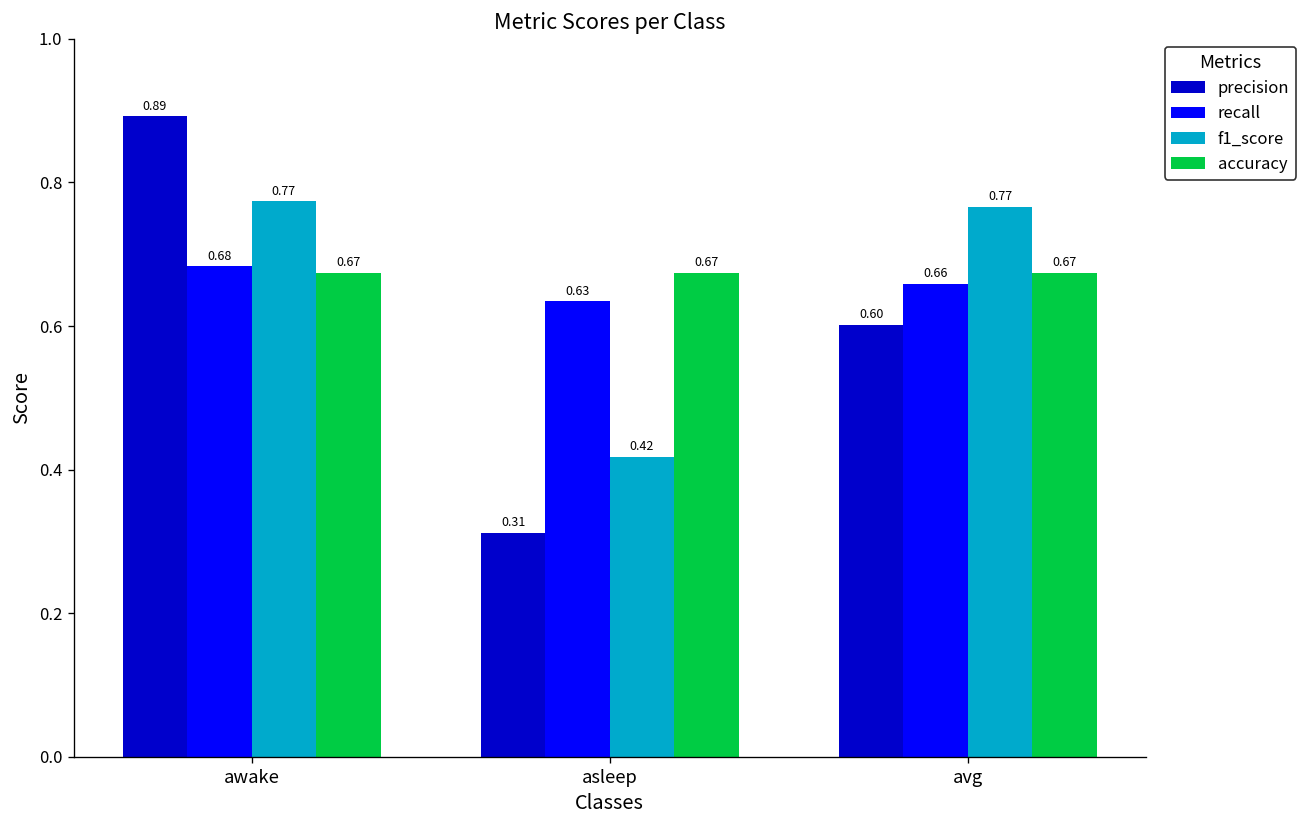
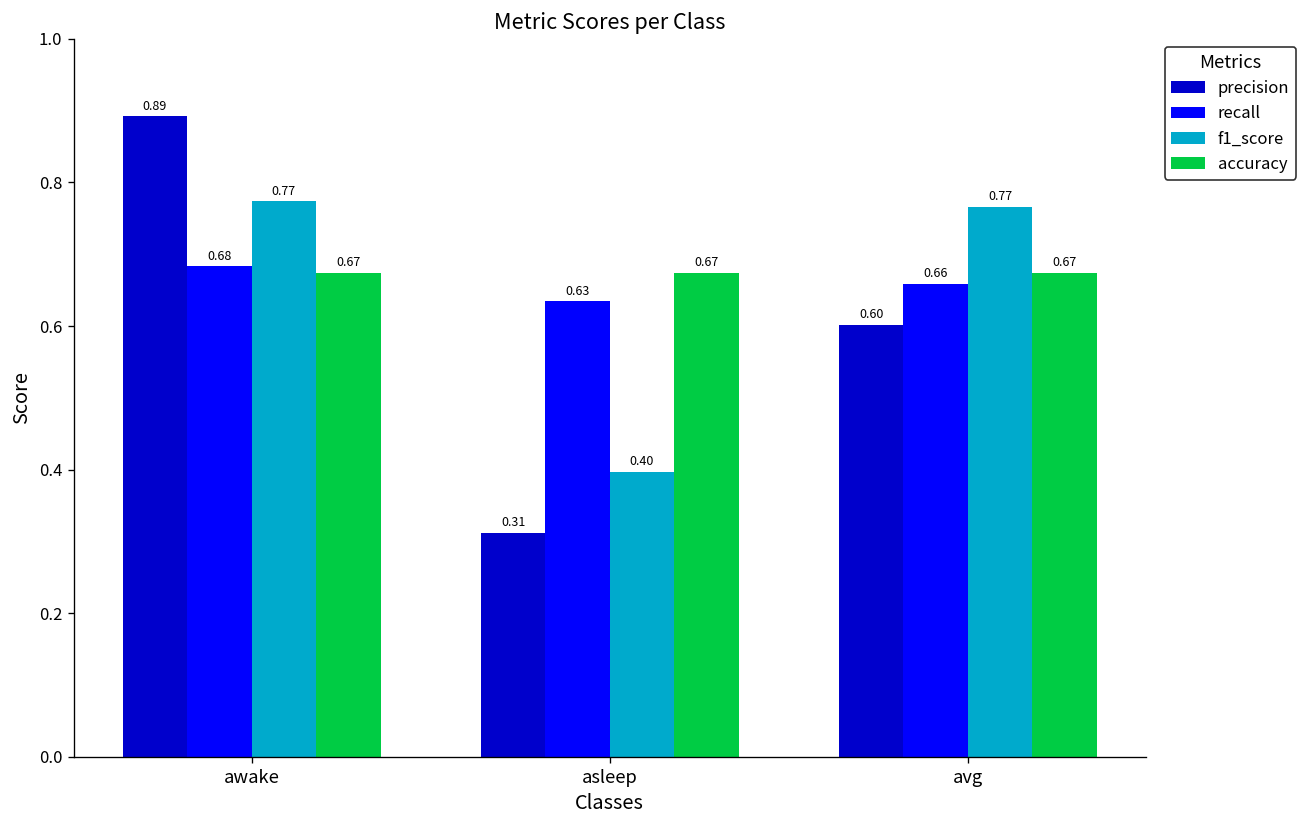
f1_score, asleep: 0.42 -> 0.40
